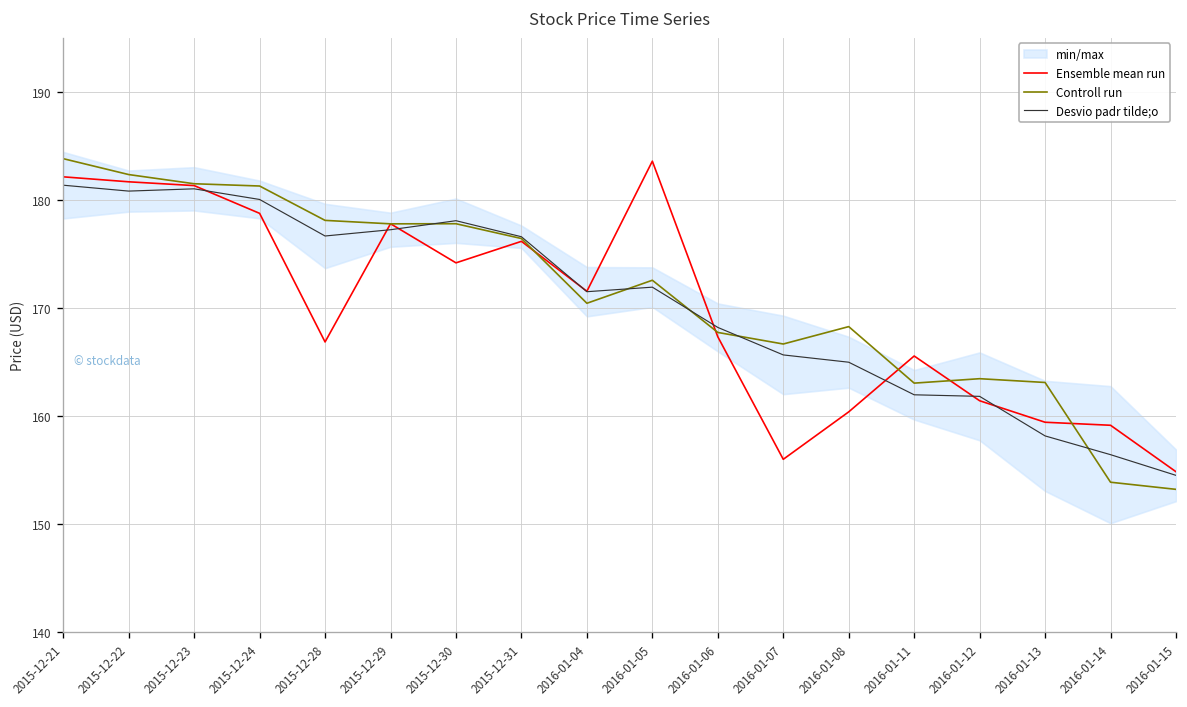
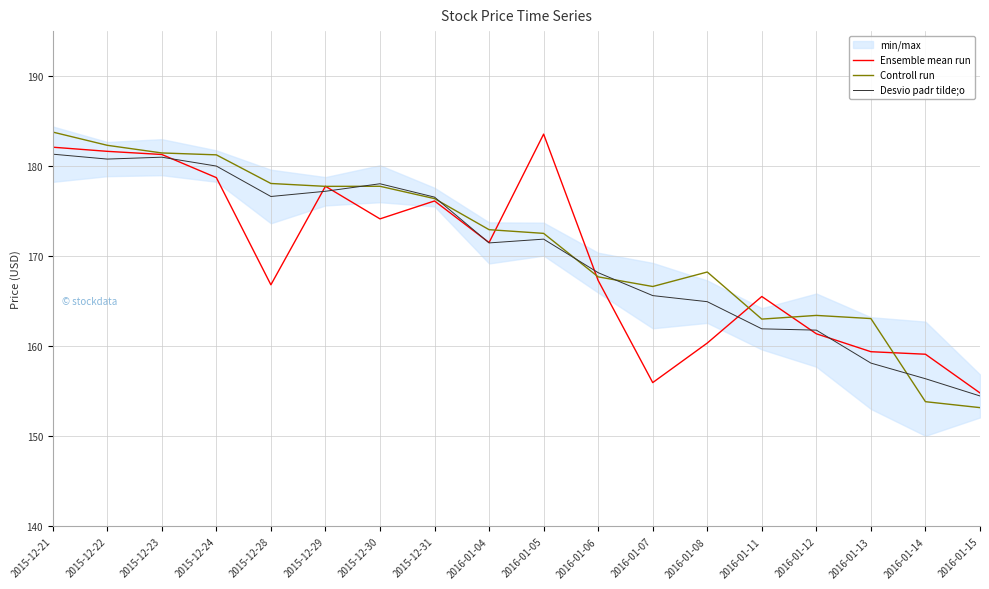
Controll run, 2016-01-04: 170 -> 173
